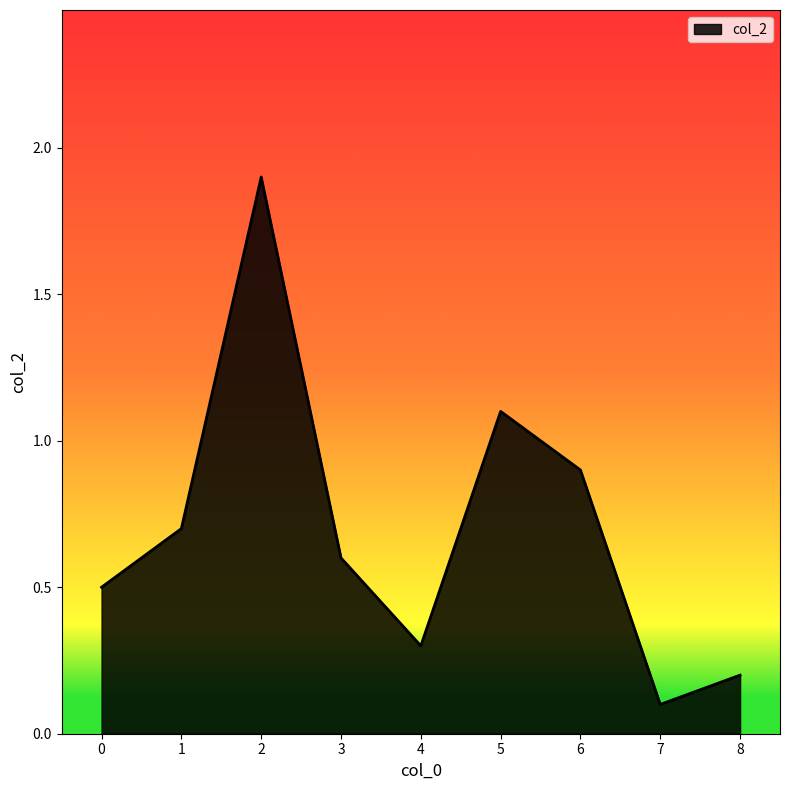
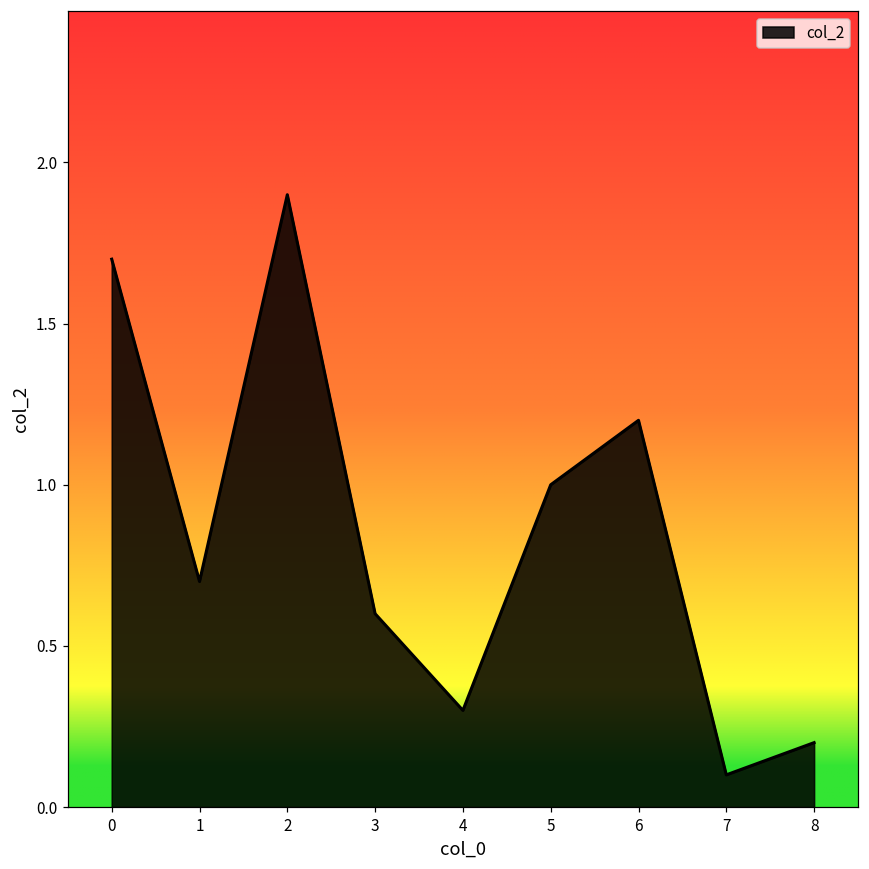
0: 0.5 -> 1.7
5: 1.1 -> 1.0
6: 0.9 -> 1.2
